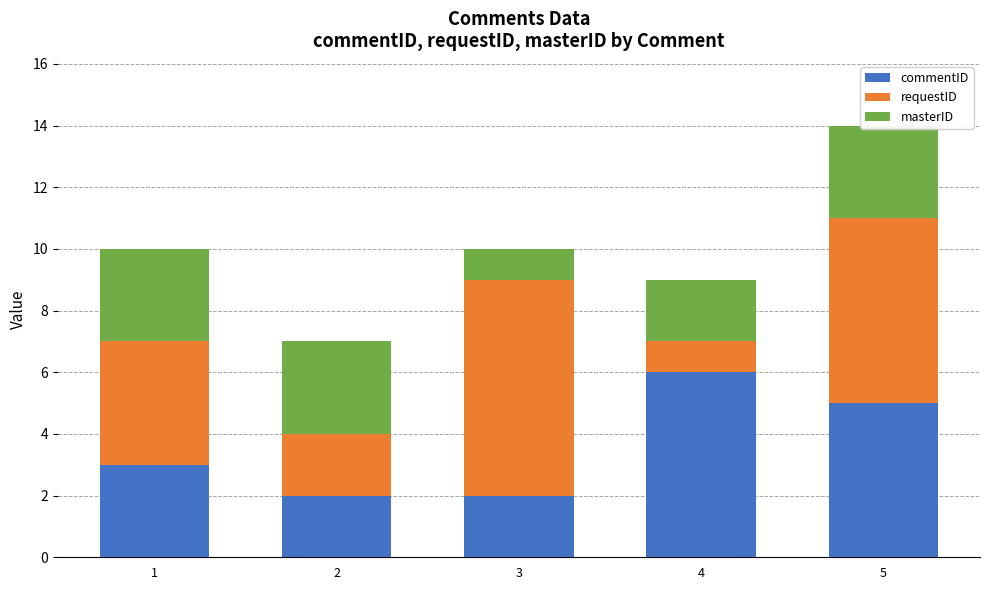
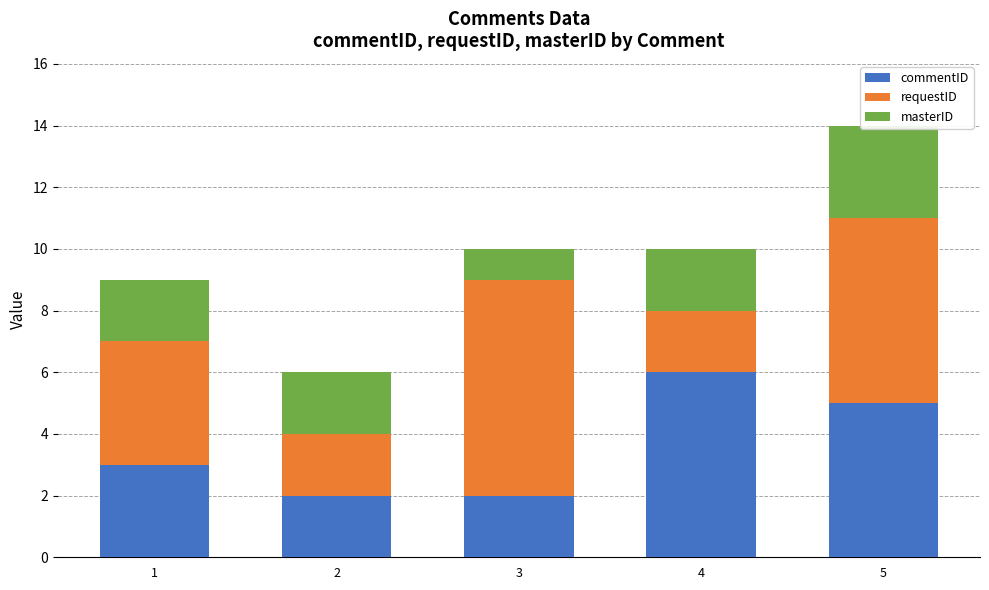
masterID, 1: 3 -> 2
masterID, 2: 3 -> 2
requestID, 4: 1 -> 2
